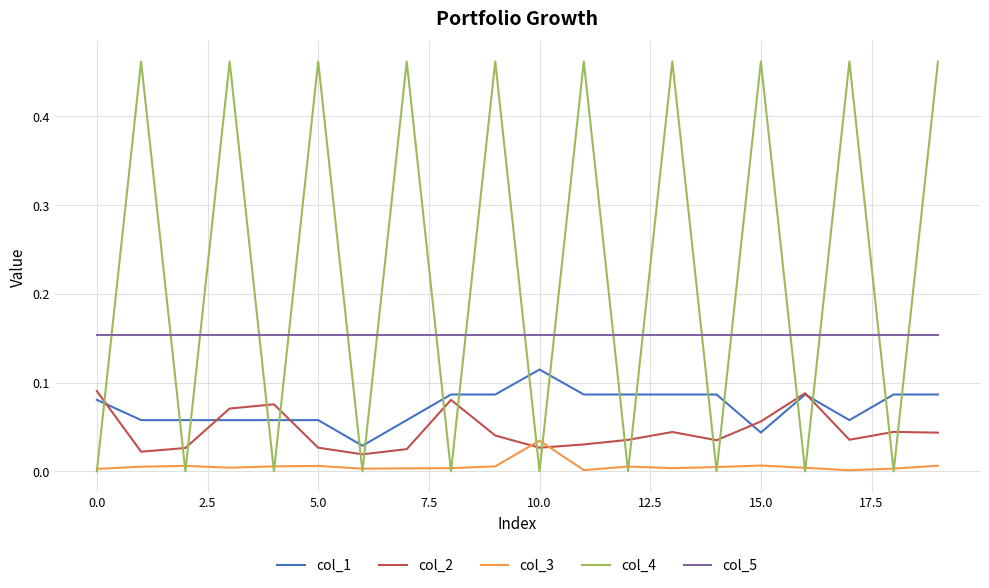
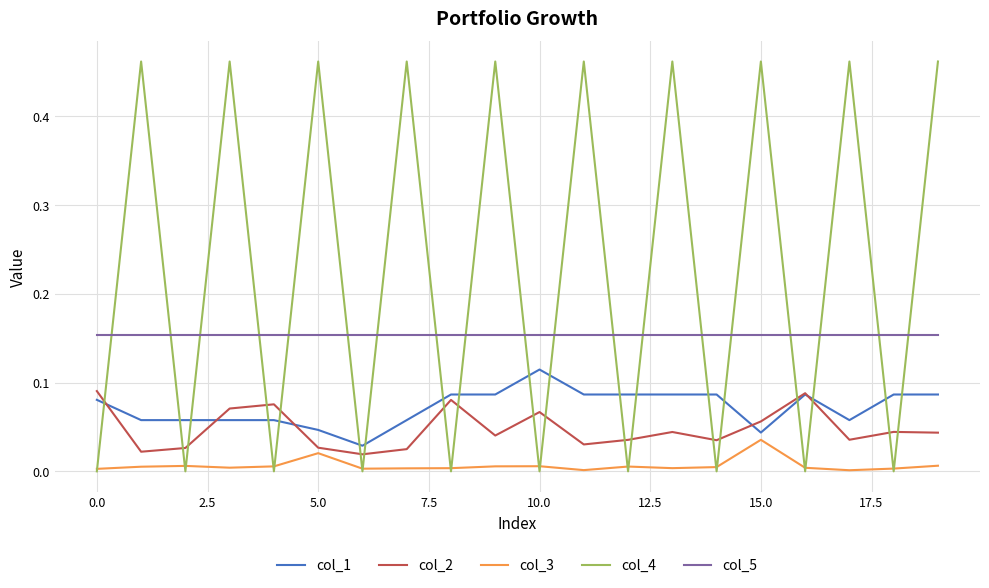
col_1, 5.0: 0.06 -> 0.05
col_3, 5.0: 0.01 -> 0.02
col_2, 10.0: 0.03 -> 0.07
col_3, 10.0: 0.03 -> 0.01
col_3, 15.0: 0.01 -> 0.04
